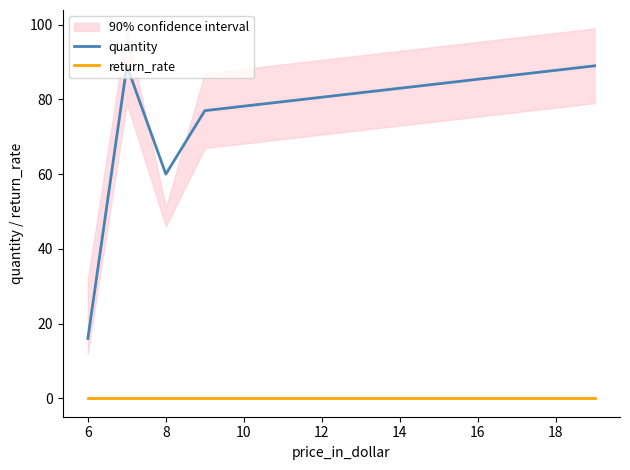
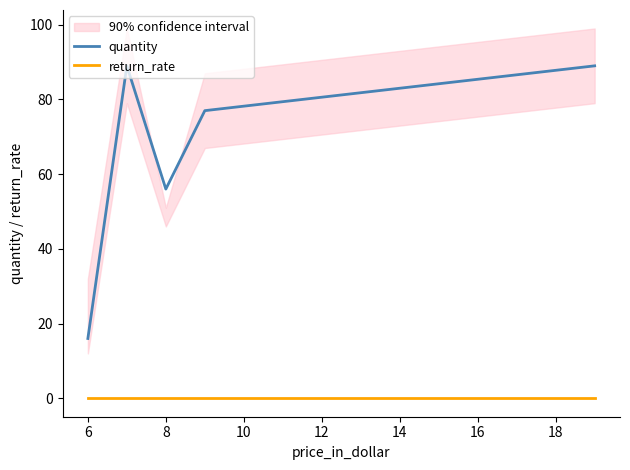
quantity, 8: 60 -> 56
